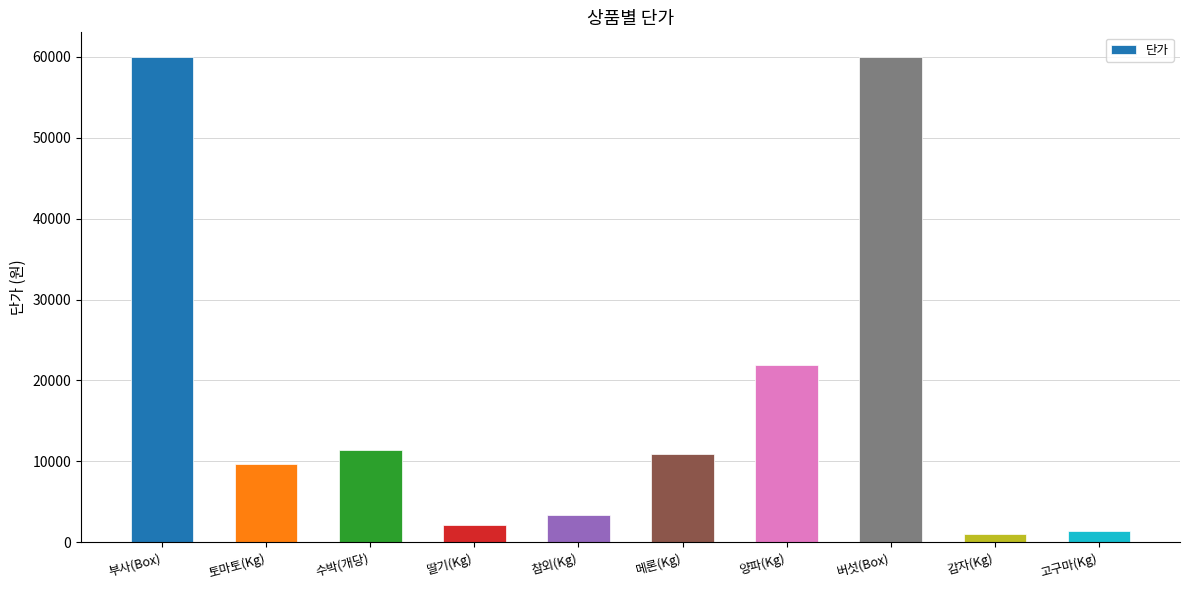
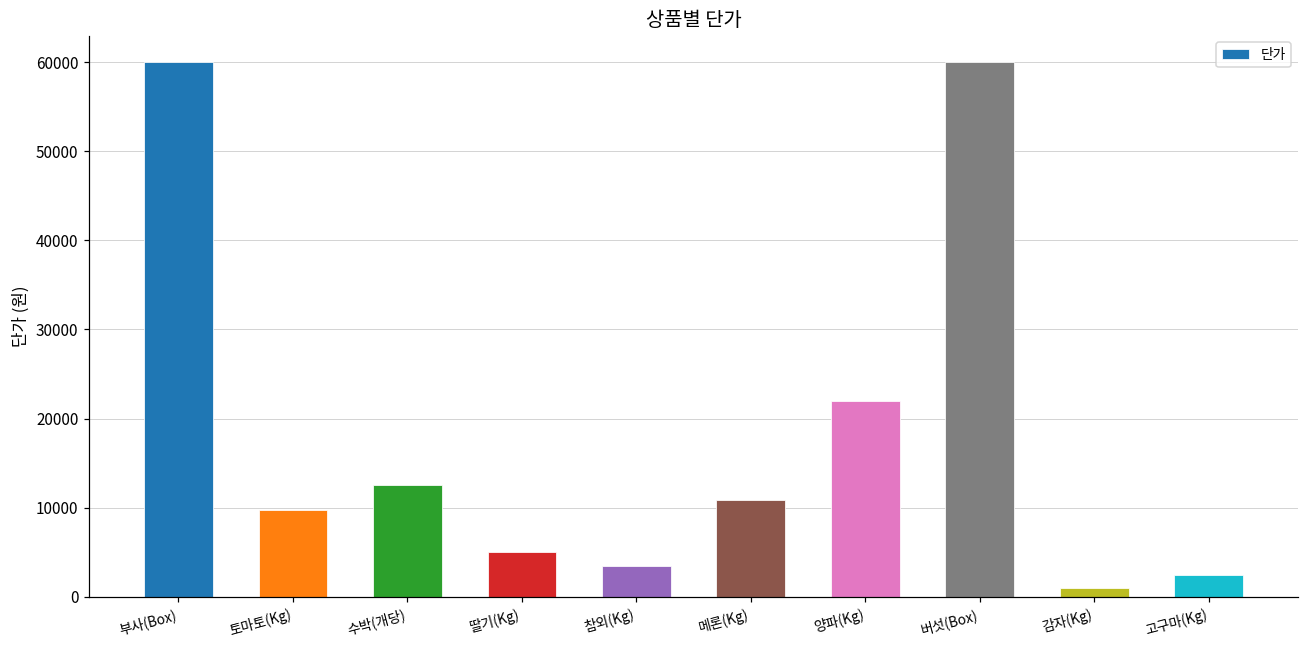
수박(개당): 11000 -> 13000
딸기(Kg): 2000 -> 5000
고구마(Kg): 1000 -> 2000
